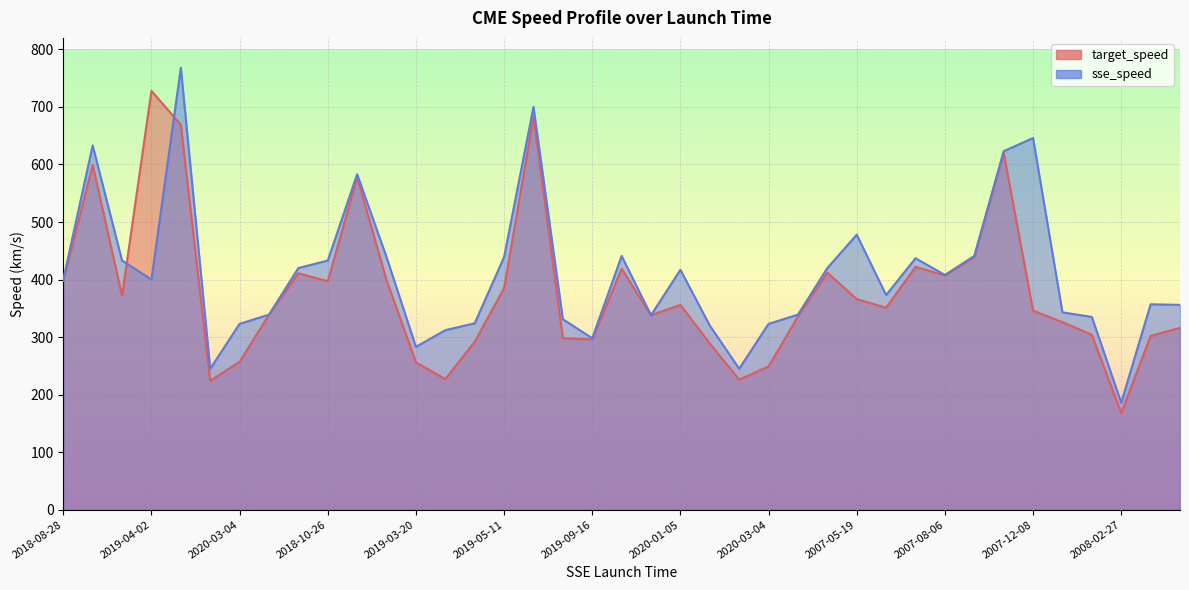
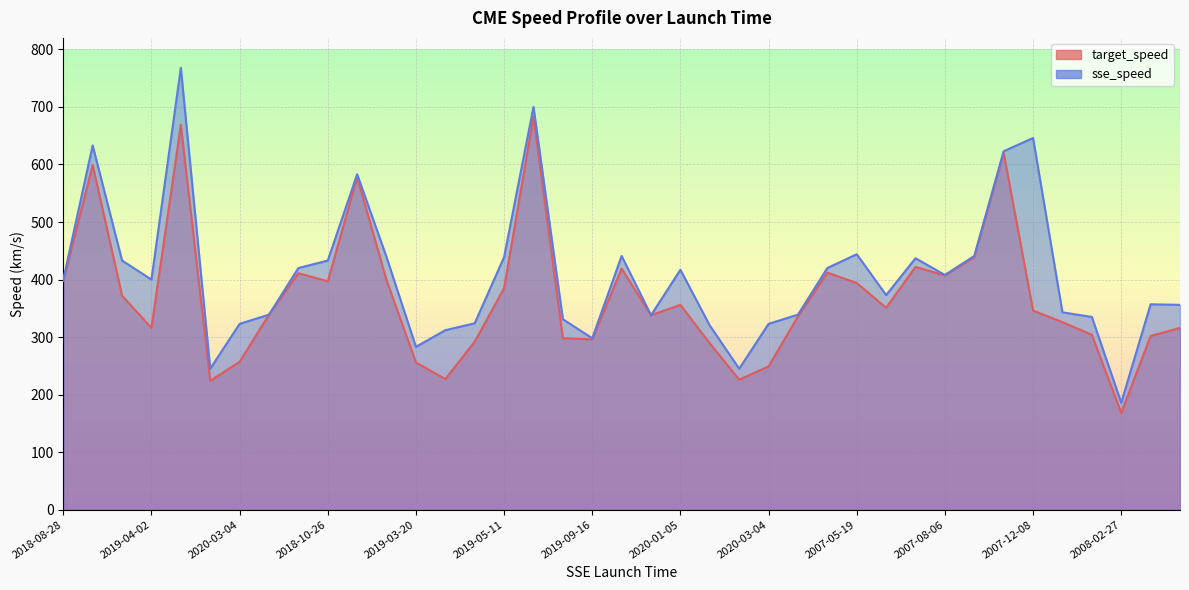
target_speed, 2019-04-02: 730 -> 320
target_speed, 2007-05-19: 370 -> 390
sse_speed, 2007-05-19: 480 -> 440
